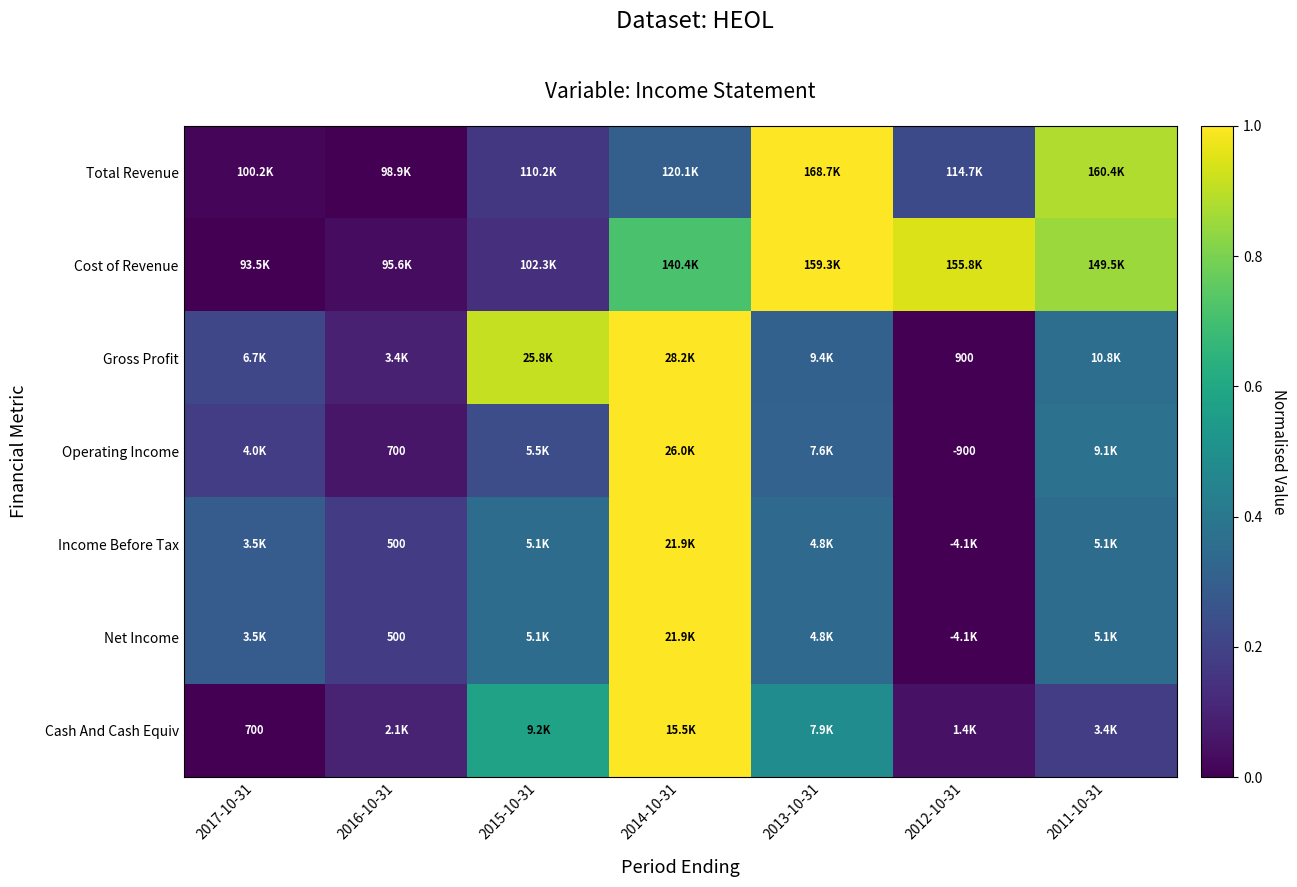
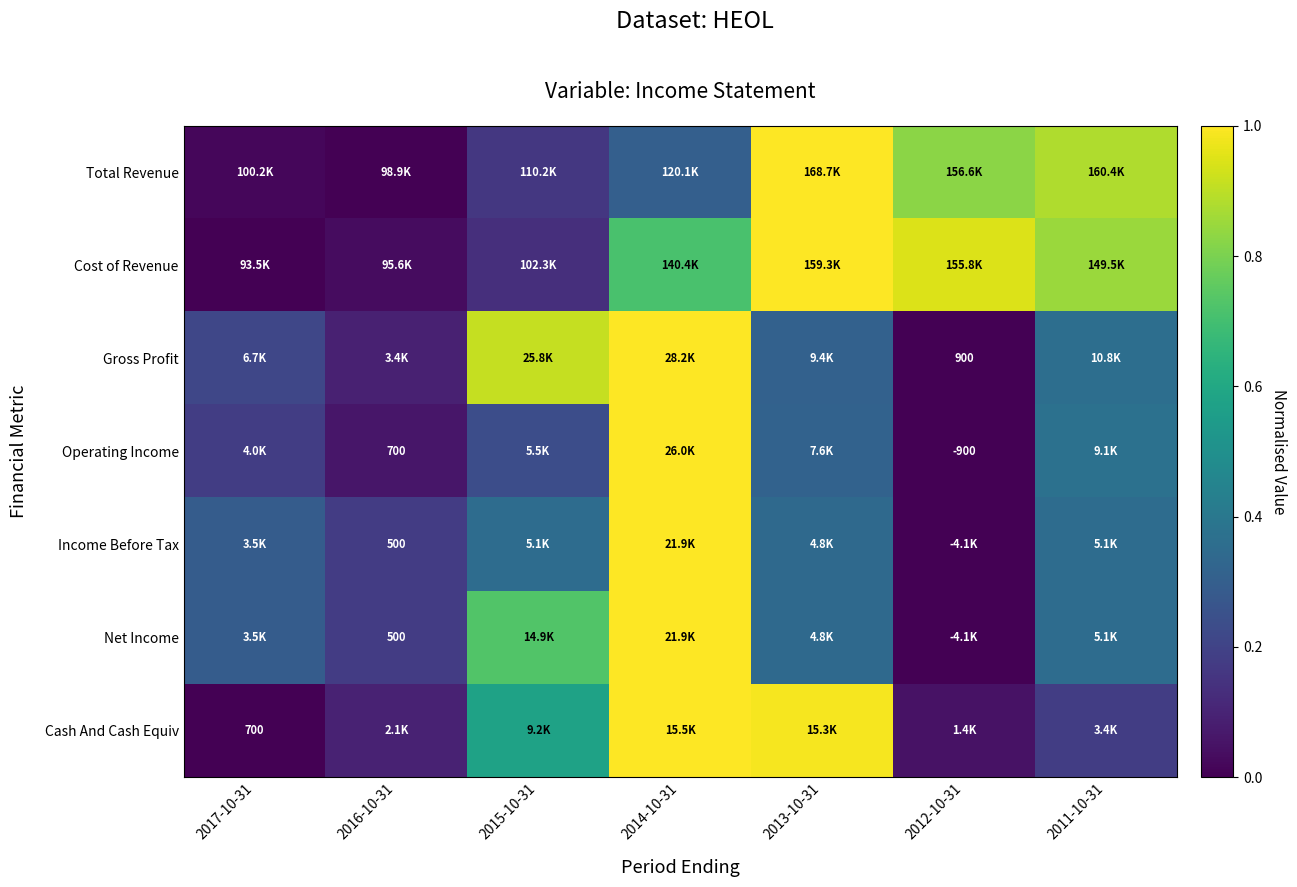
Total Revenue, 2012-10-31: 114.7K -> 156.6K
Net Income, 2015-10-31: 5.1K -> 14.9K
Cash And Cash Equiv, 2013-10-31: 7.9K -> 15.3K
